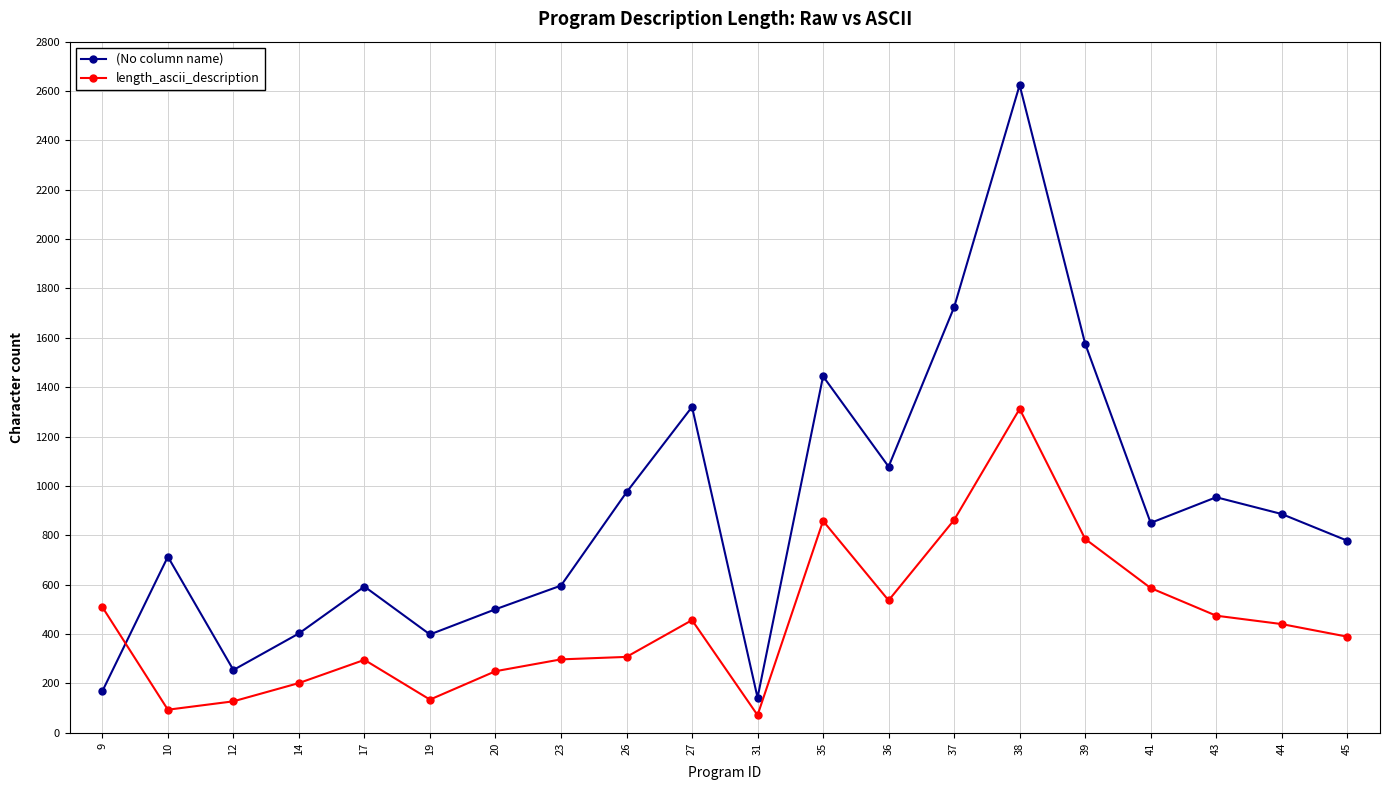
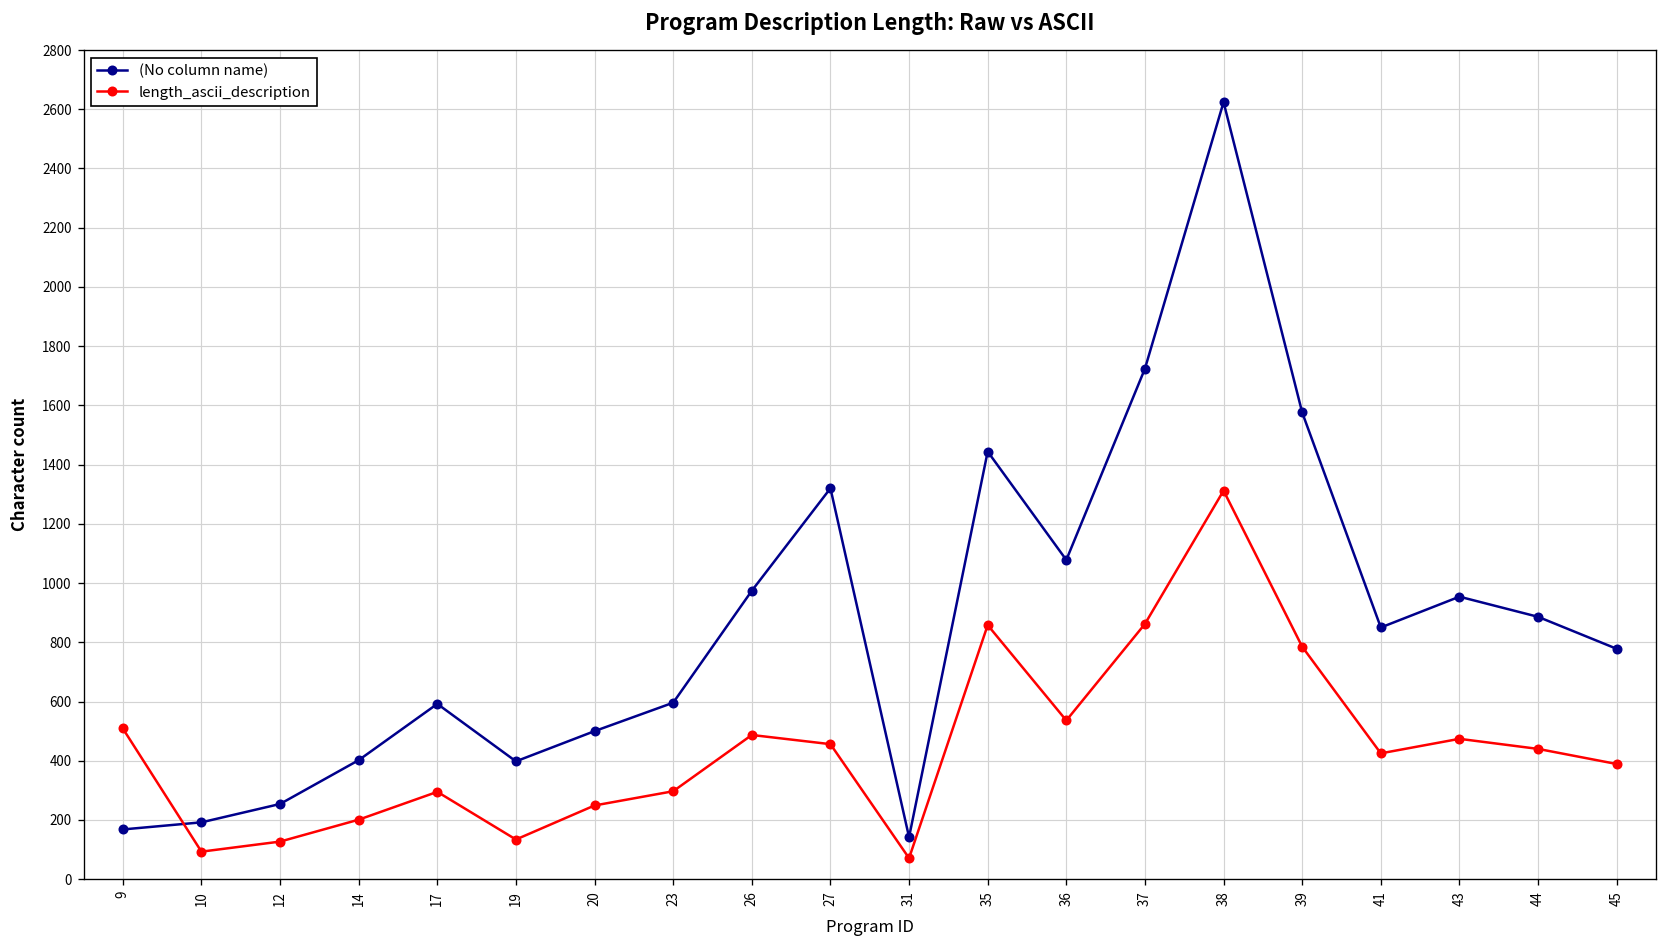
(No column name), 10: 710 -> 190
length_ascii_description, 26: 310 -> 490
length_ascii_description, 41: 590 -> 430
